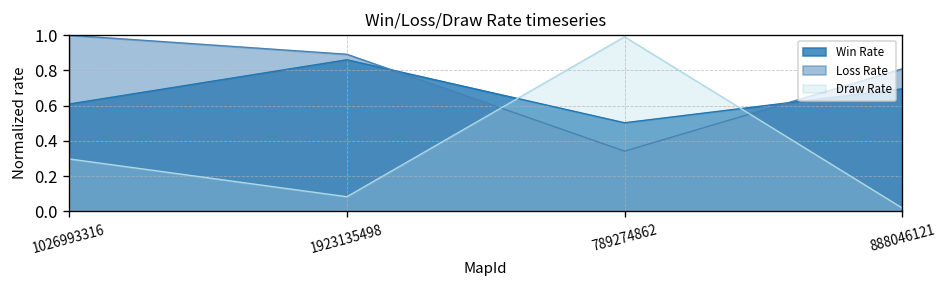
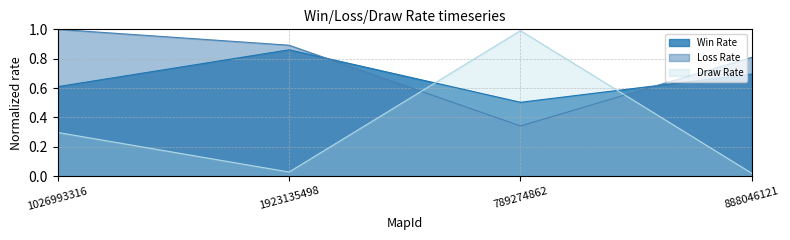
Draw Rate, 1923135498: 0.08 -> 0.03
